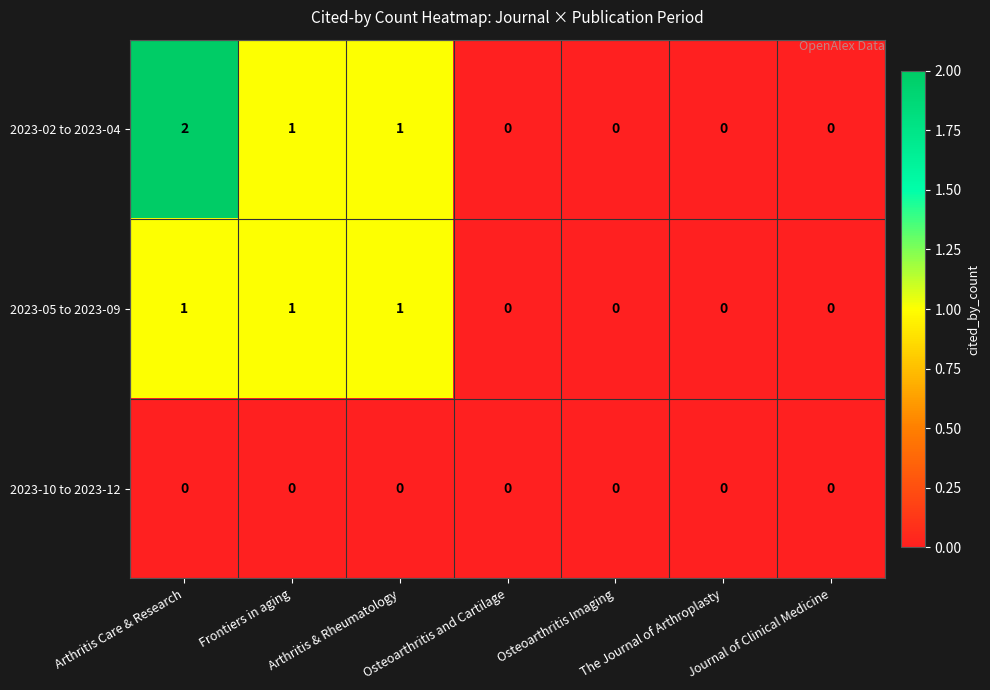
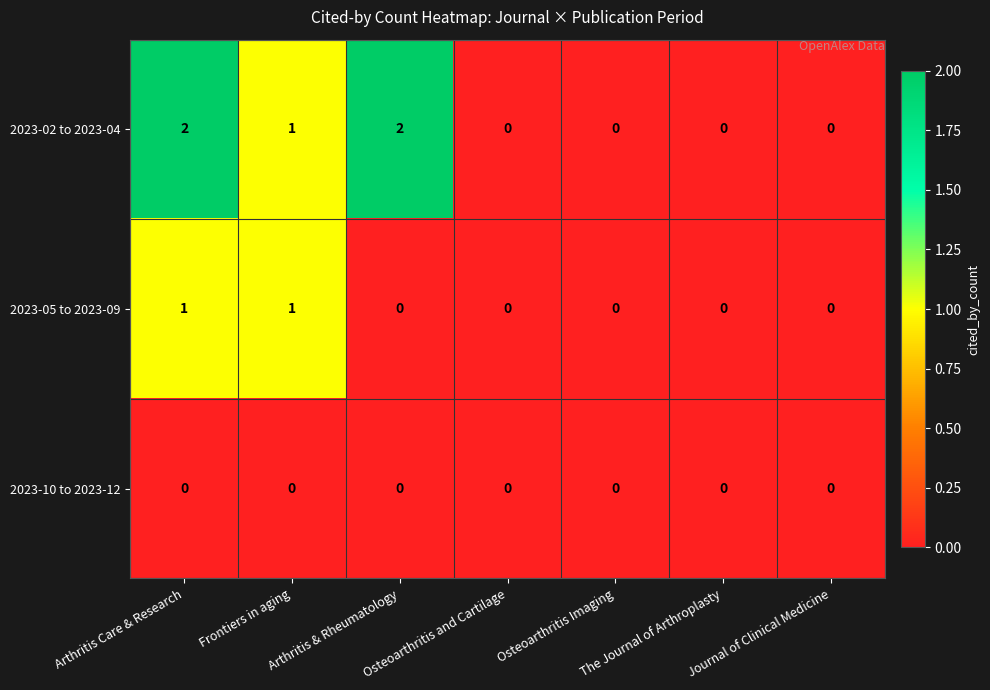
2023-02 to 2023-04, Arthritis & Rheumatology: 1 -> 2
2023-05 to 2023-09, Arthritis & Rheumatology: 1 -> 0
